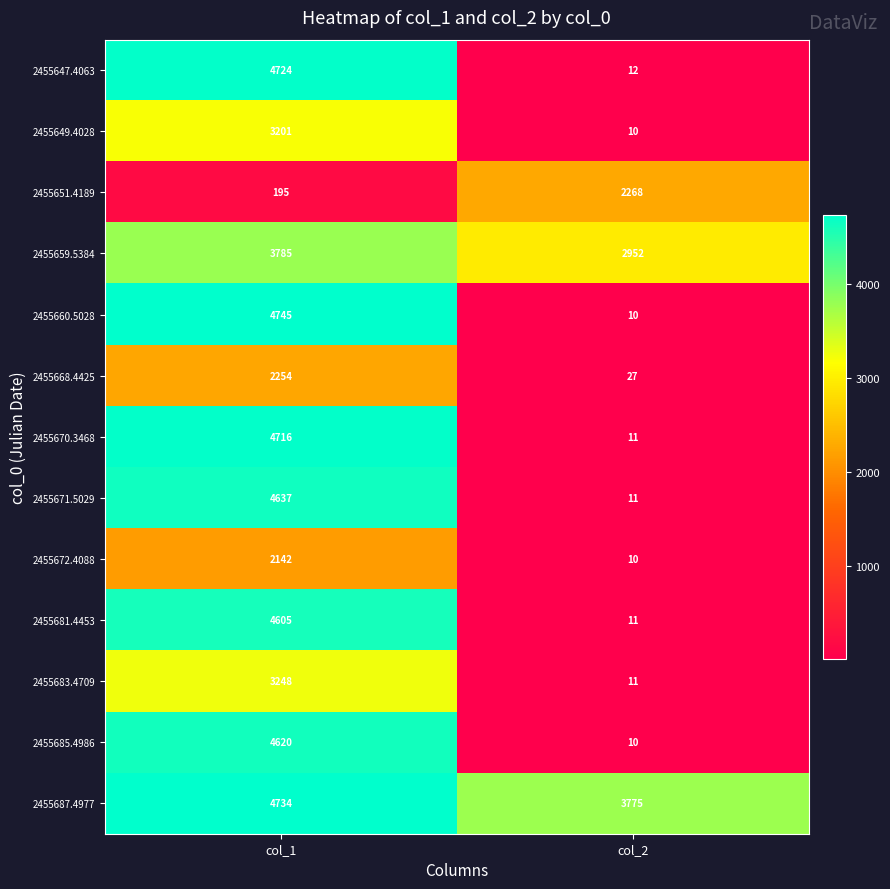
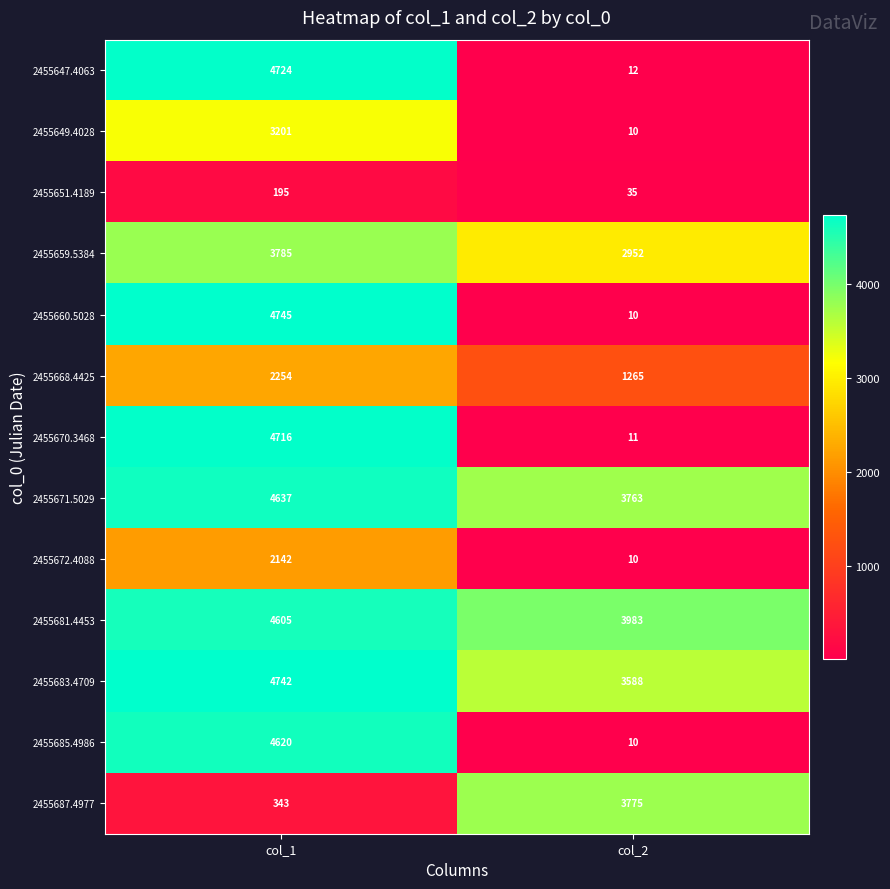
2455651.4189, col_2: 2268 -> 35
2455668.4425, col_2: 27 -> 1265
2455671.5029, col_2: 11 -> 3763
2455681.4453, col_2: 11 -> 3983
2455683.4709, col_1: 3248 -> 4742
2455683.4709, col_2: 11 -> 3588
2455687.4977, col_1: 4734 -> 343
